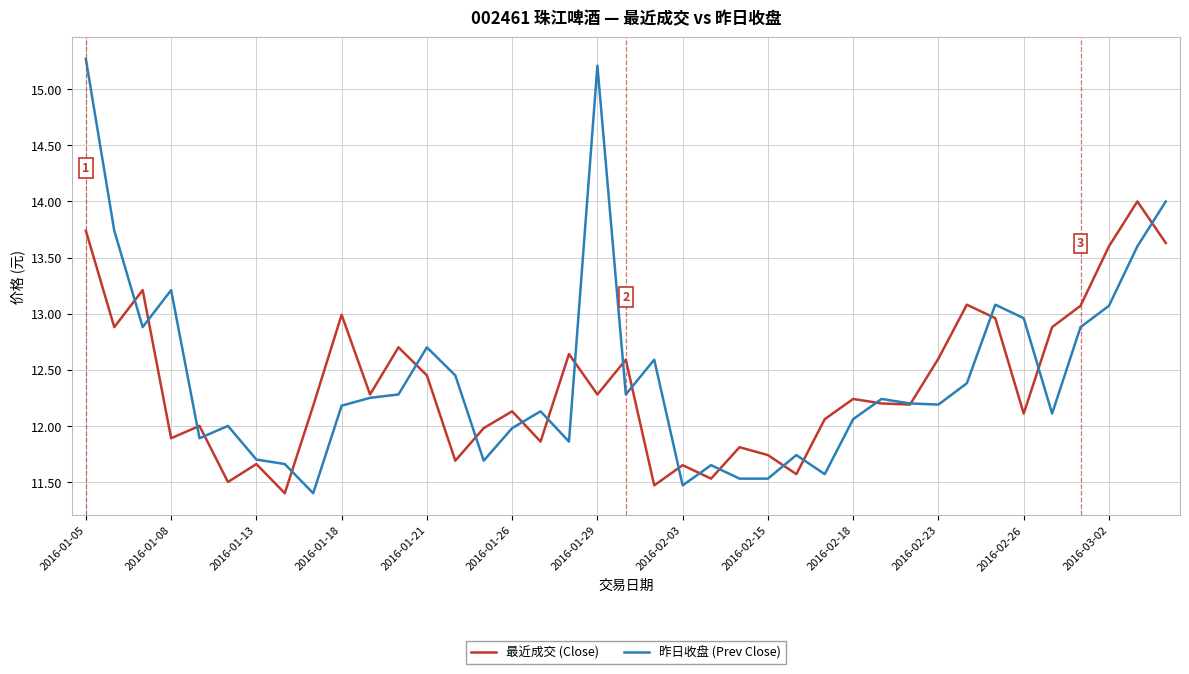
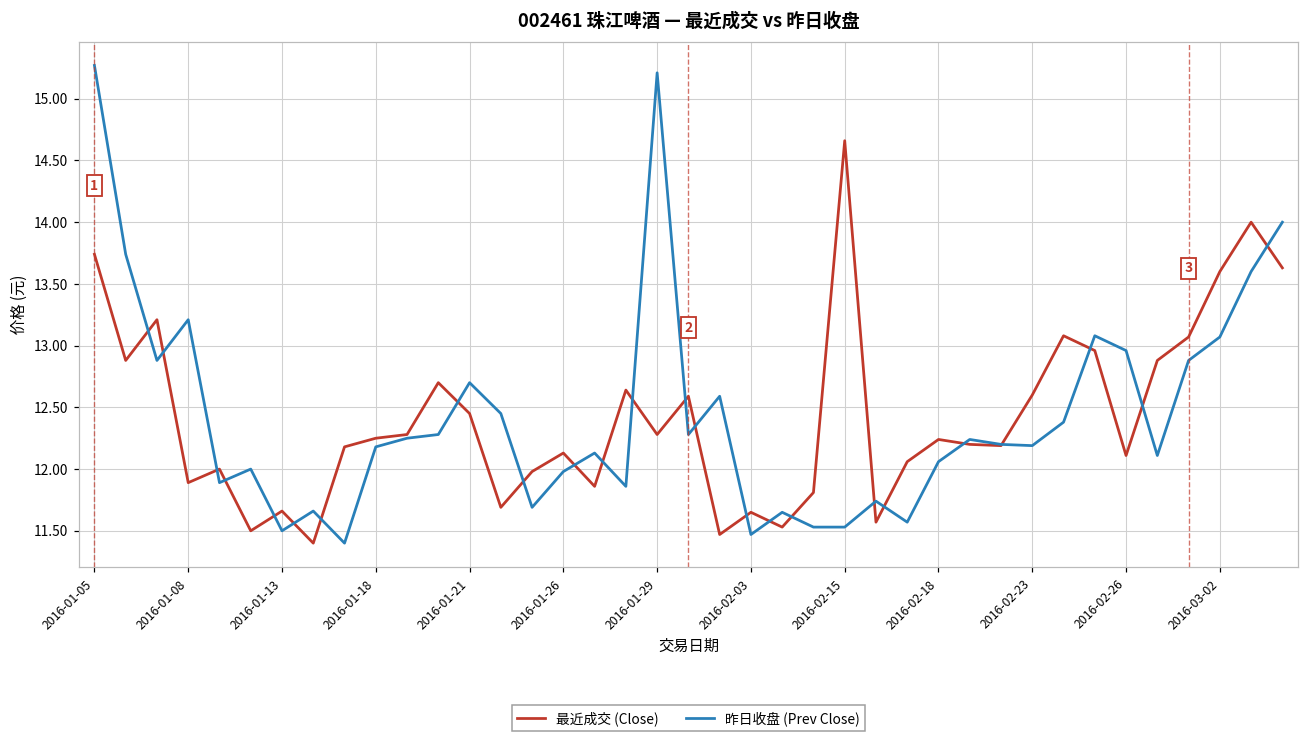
昨日收盘 (Prev Close), 2016-01-13: 11.7 -> 11.5
最近成交 (Close), 2016-01-18: 12.99 -> 12.25
最近成交 (Close), 2016-02-15: 11.74 -> 14.66
